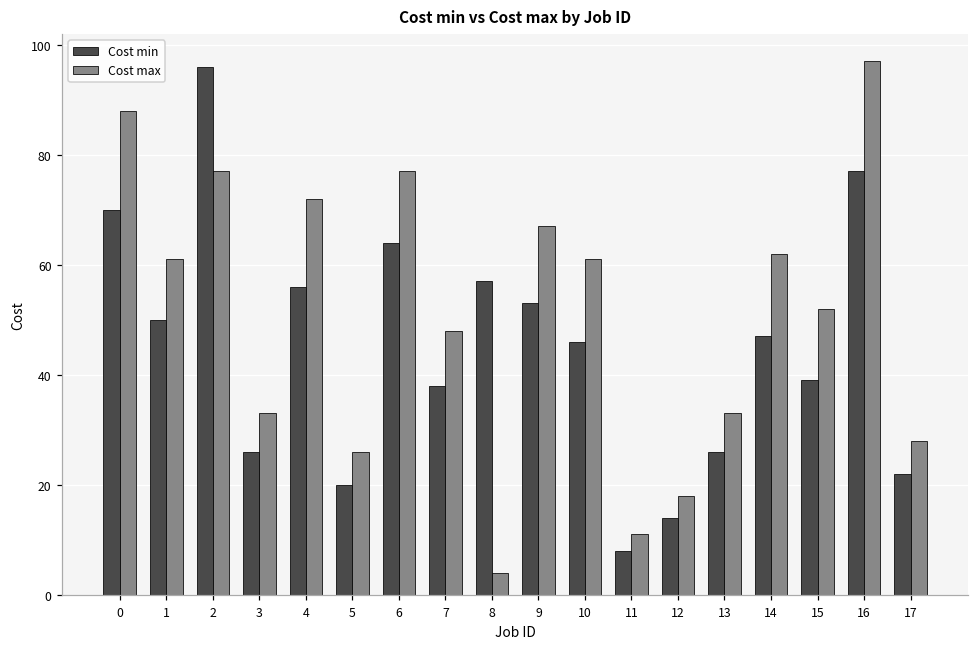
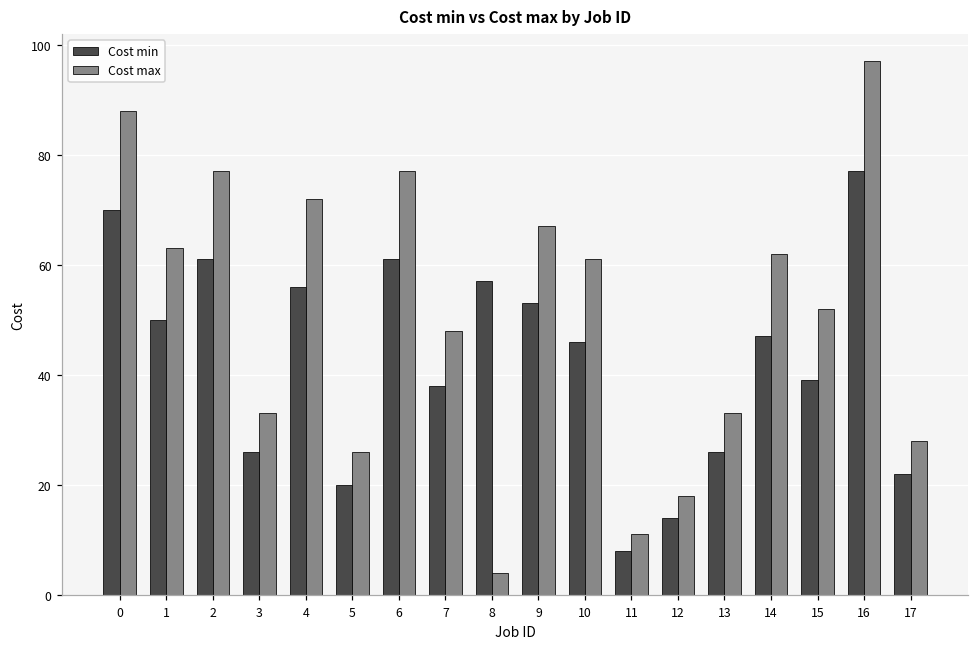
Cost max, 1: 61 -> 63
Cost min, 2: 96 -> 61
Cost min, 6: 64 -> 61
